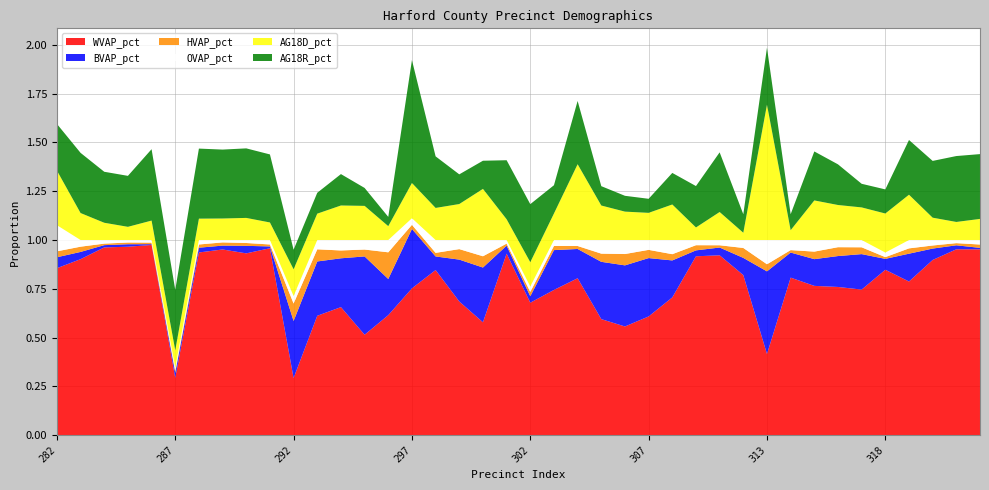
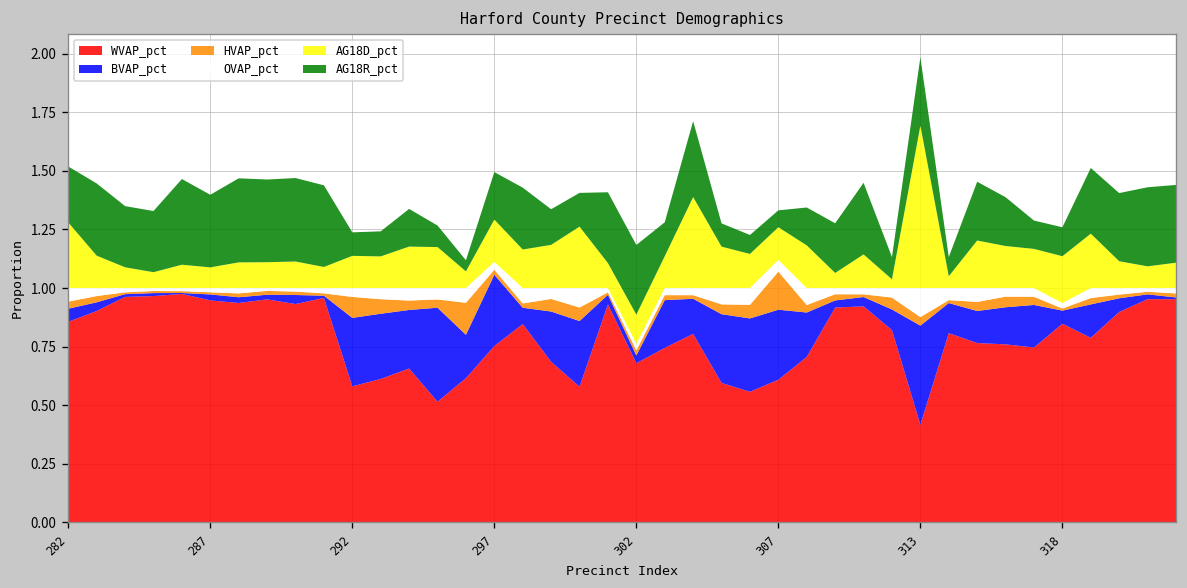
OVAP_pct, 282: 0.13 -> 0.06
WVAP_pct, 287: 0.29 -> 0.95
WVAP_pct, 292: 0.29 -> 0.58
AG18R_pct, 297: 0.63 -> 0.20
HVAP_pct, 307: 0.04 -> 0.16
